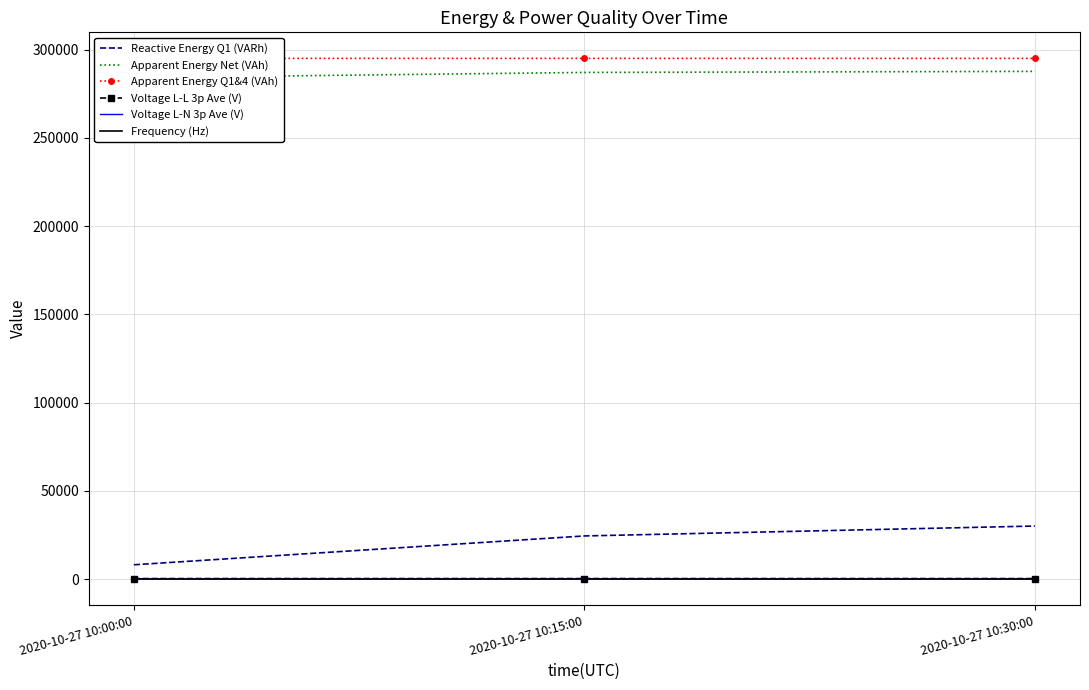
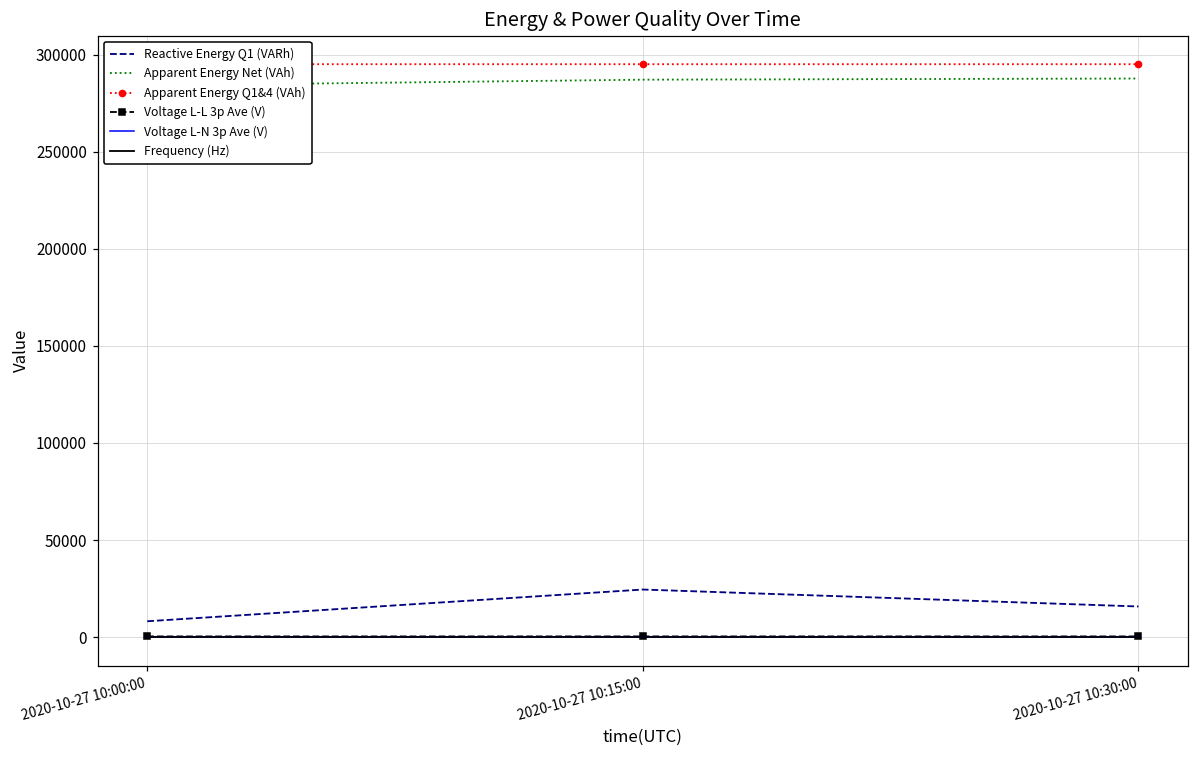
Reactive Energy Q1 (VARh), 2020-10-27 10:30:00: 30000 -> 16000
